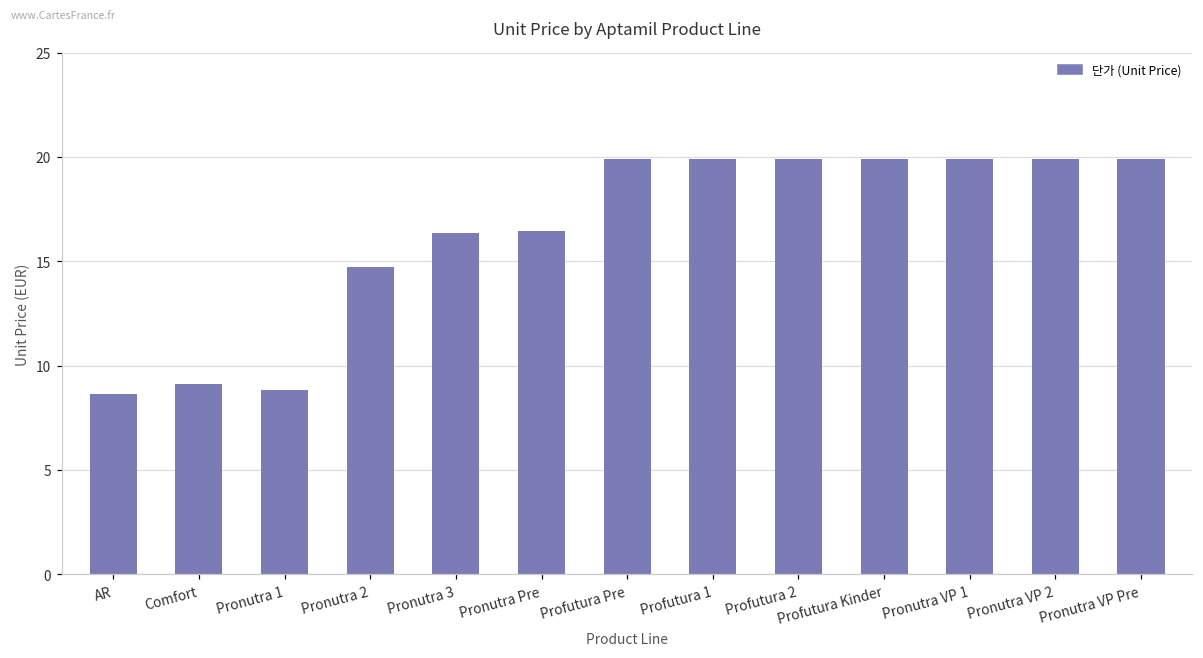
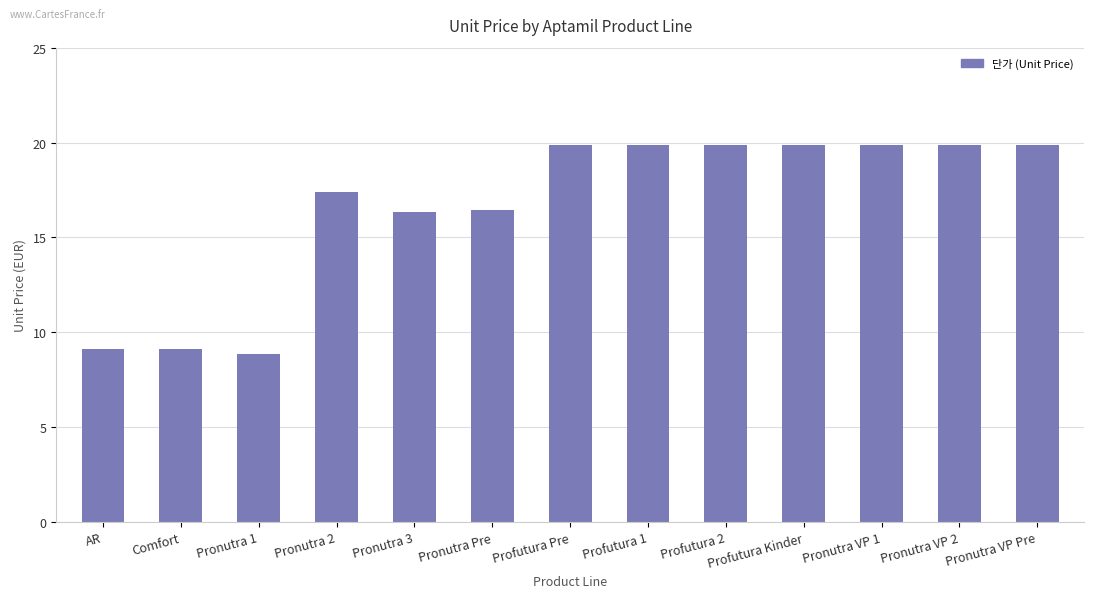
AR: 8.6 -> 9.1
Pronutra 2: 14.7 -> 17.4
